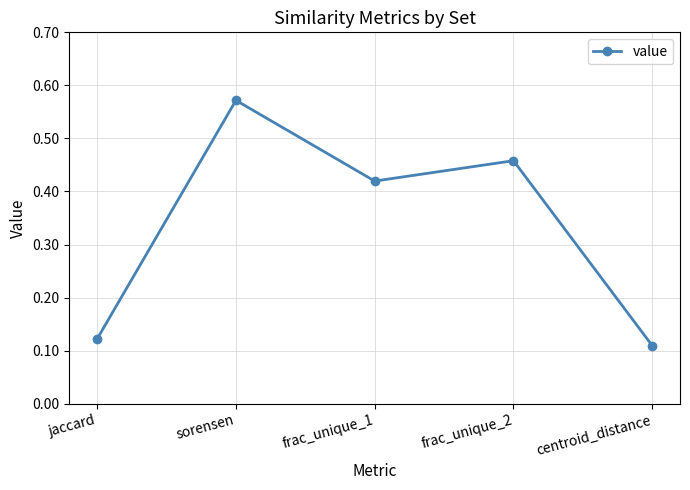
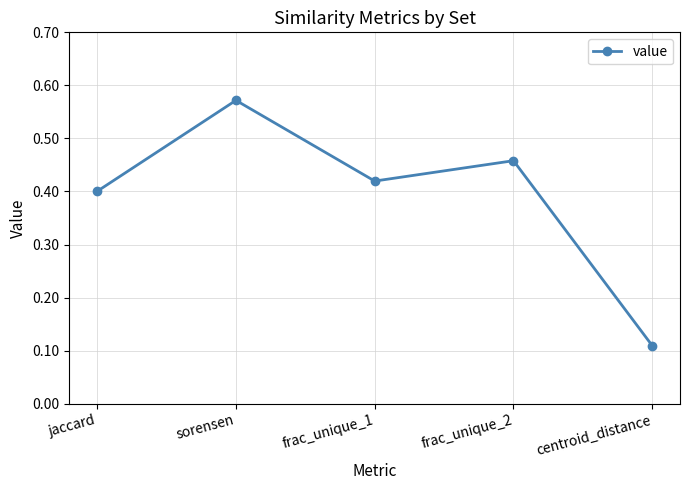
jaccard: 0.12 -> 0.40
